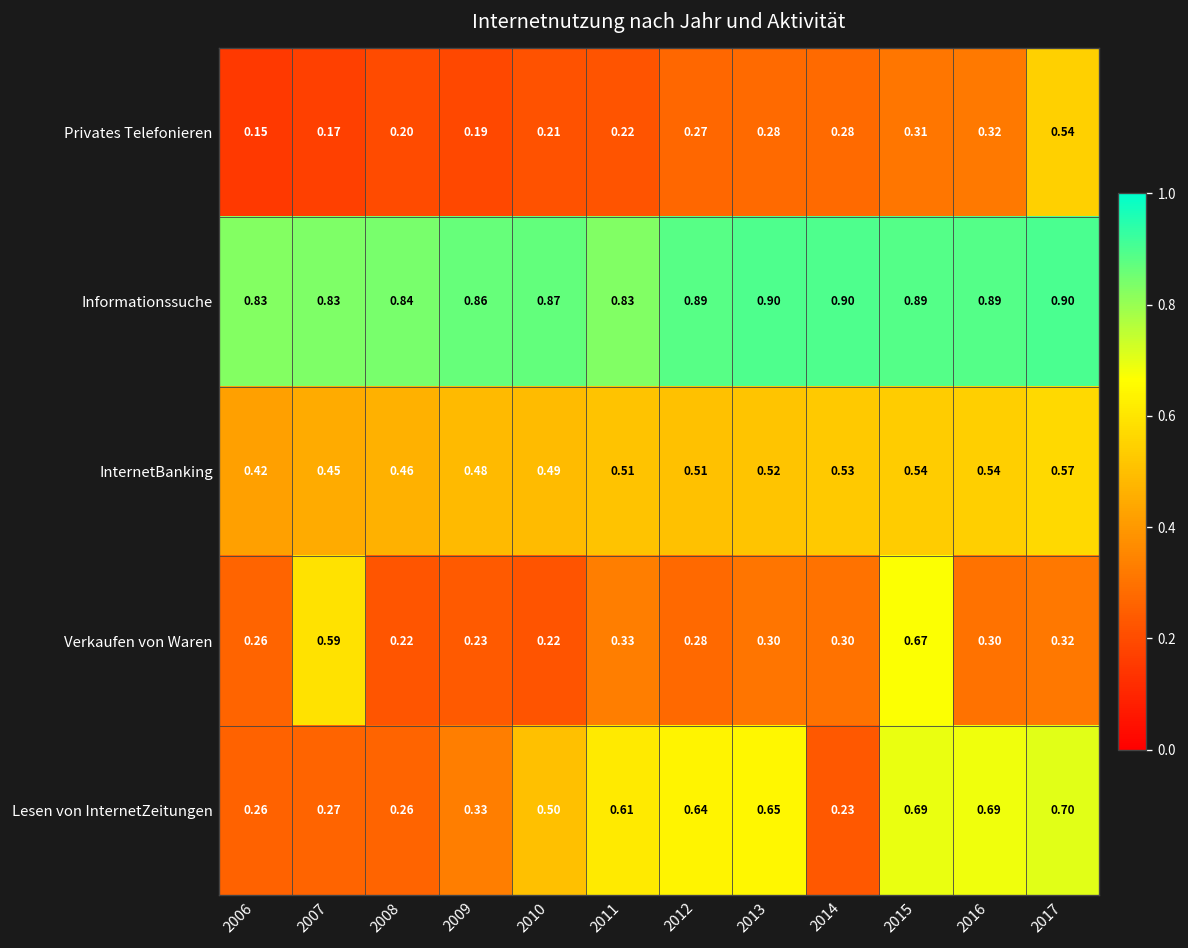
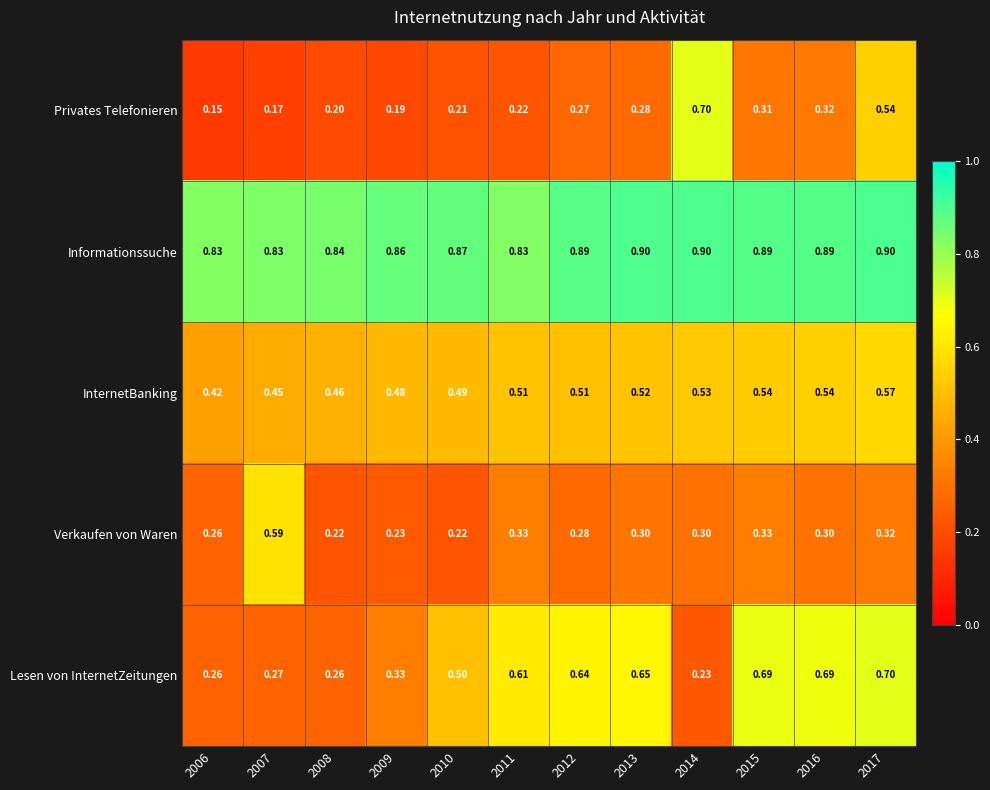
Privates Telefonieren, 2014: 0.28 -> 0.70
Verkaufen von Waren, 2015: 0.67 -> 0.33
